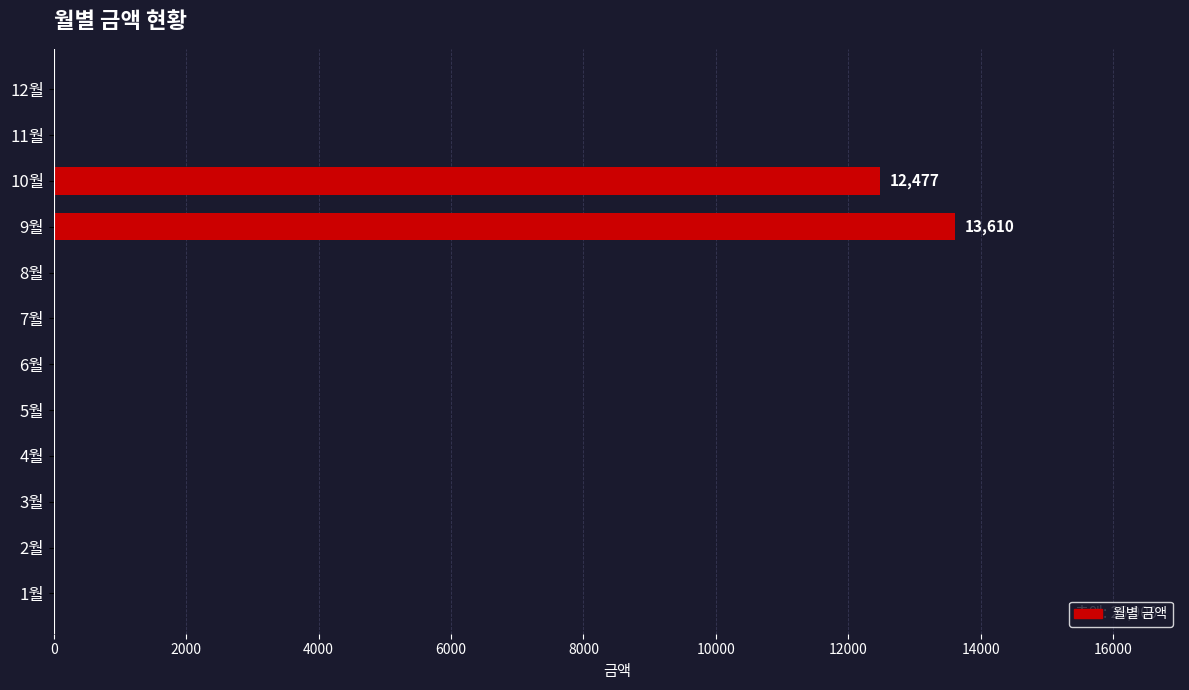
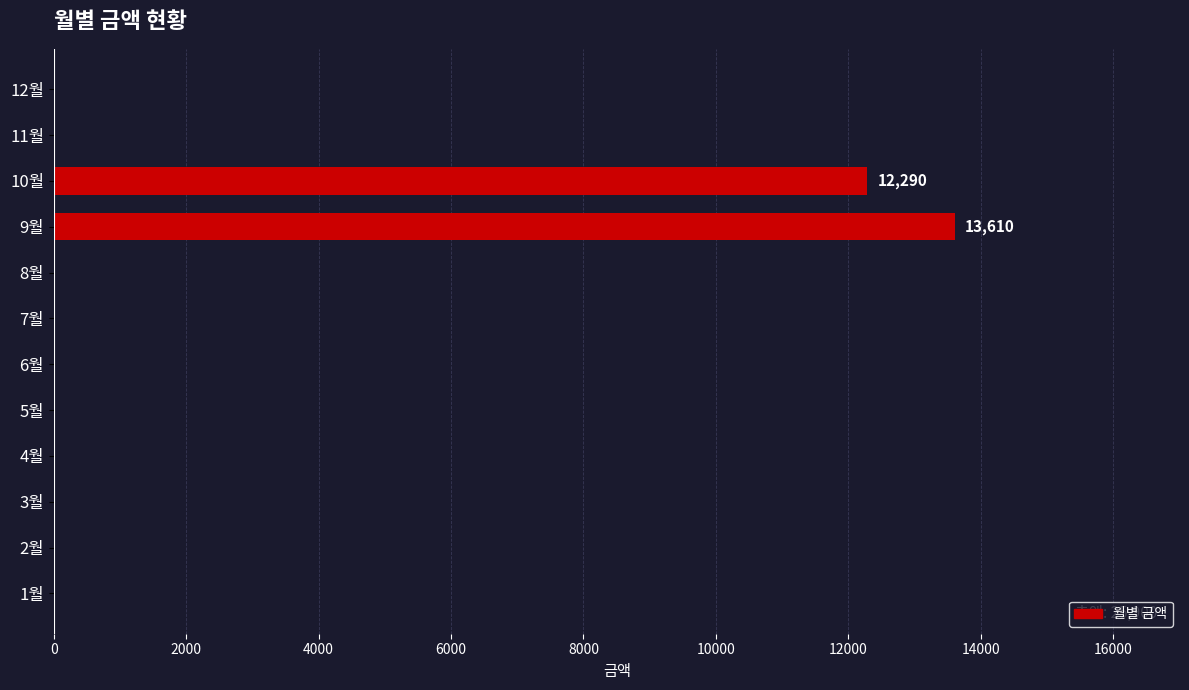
10월: 12,477 -> 12,290
